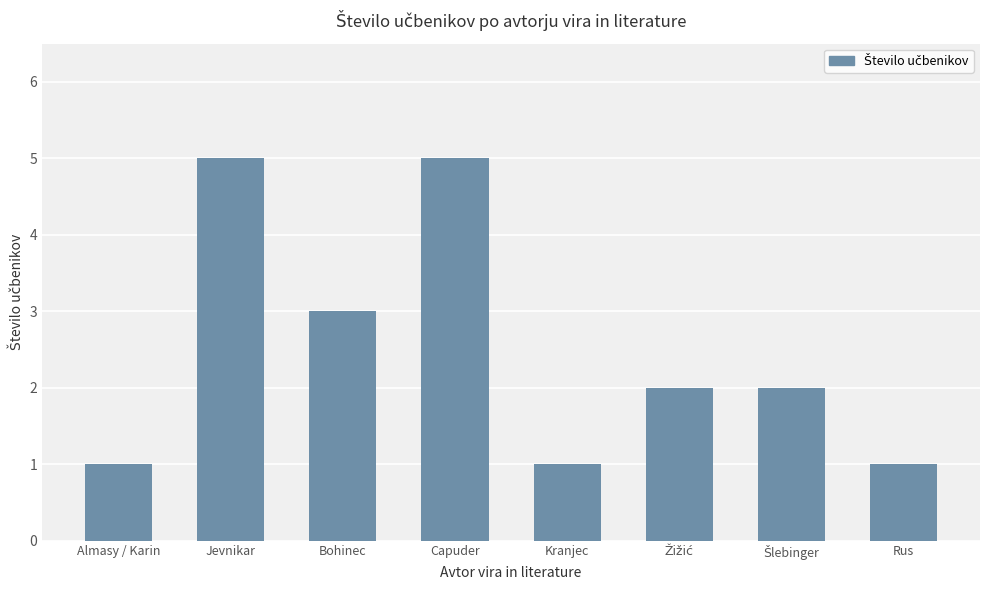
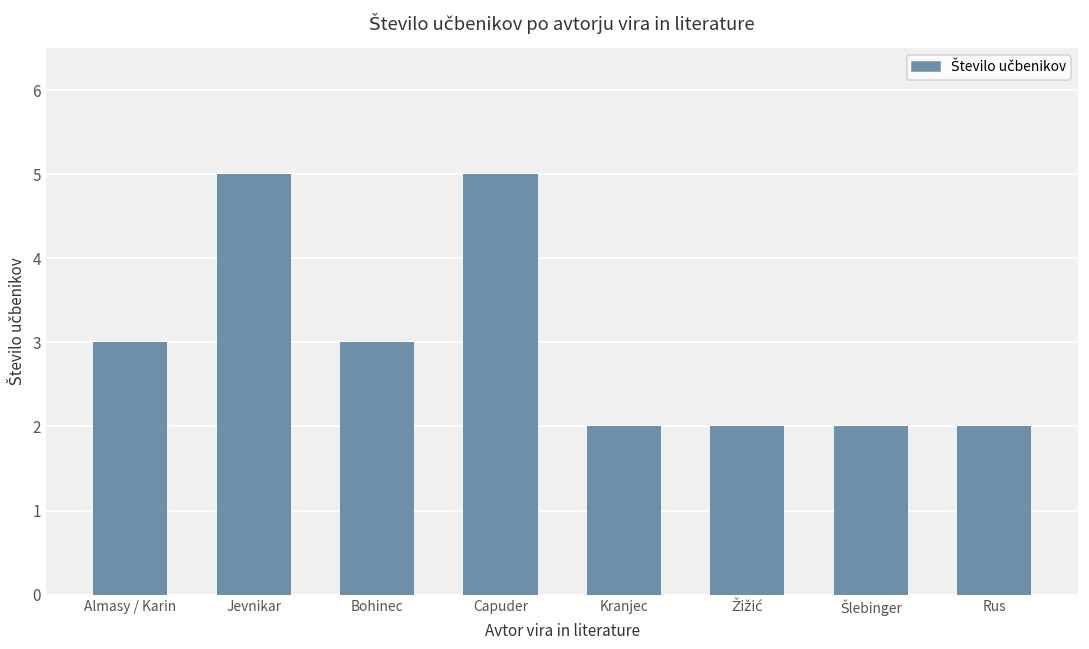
Almasy / Karin: 1 -> 3
Kranjec: 1 -> 2
Rus: 1 -> 2
